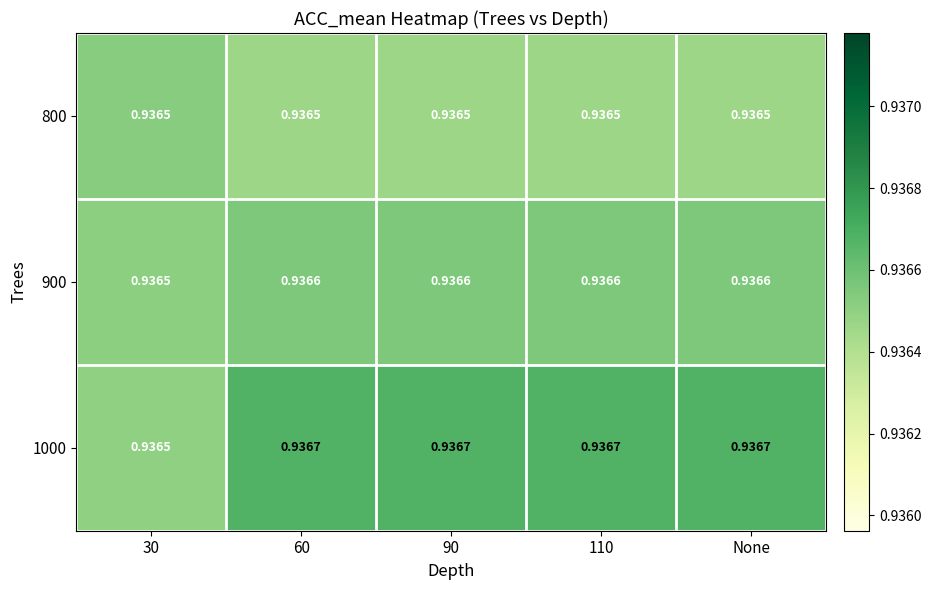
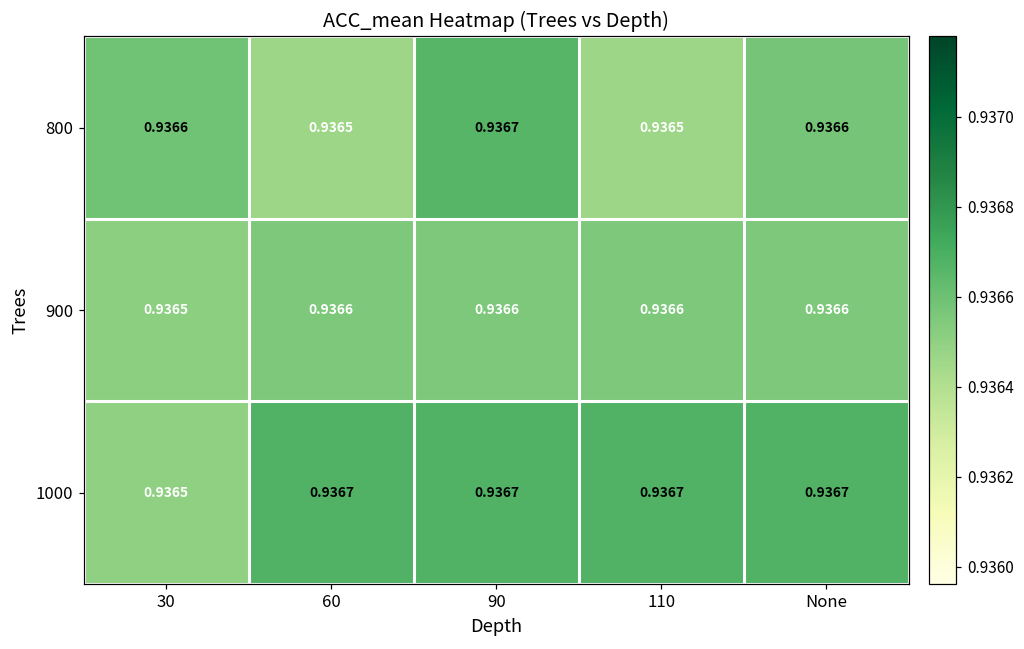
800, 30: 0.9365 -> 0.9366
800, 90: 0.9365 -> 0.9367
800, None: 0.9365 -> 0.9366
